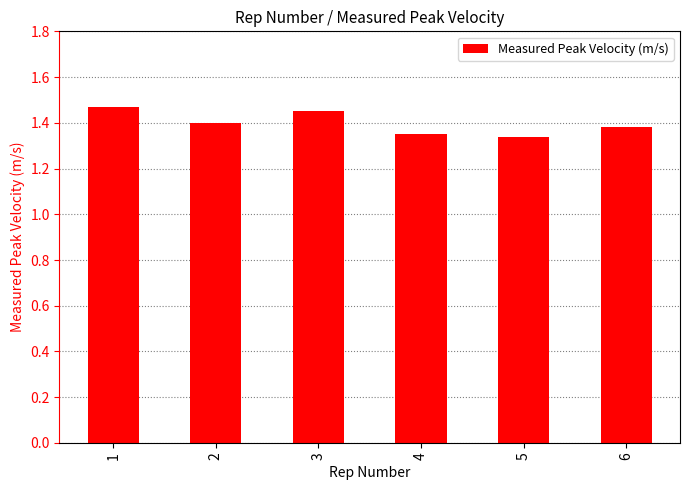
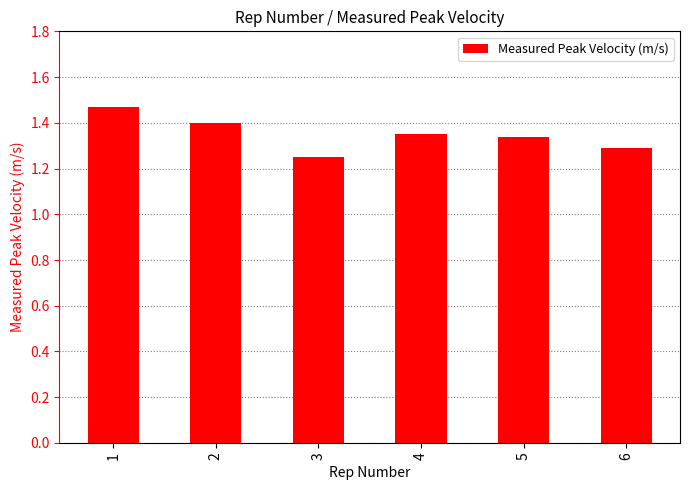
3: 1.45 -> 1.25
6: 1.38 -> 1.29
